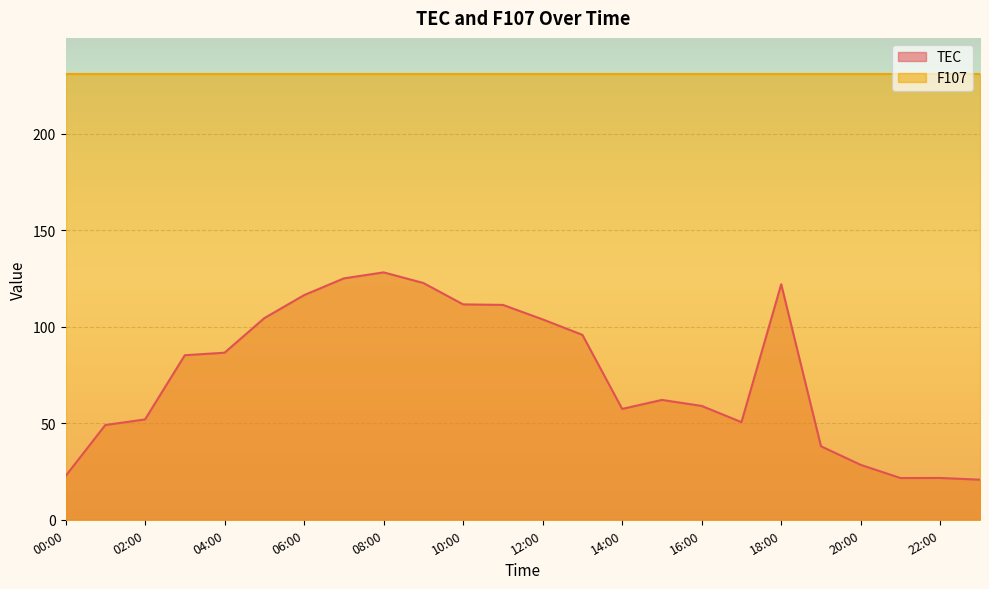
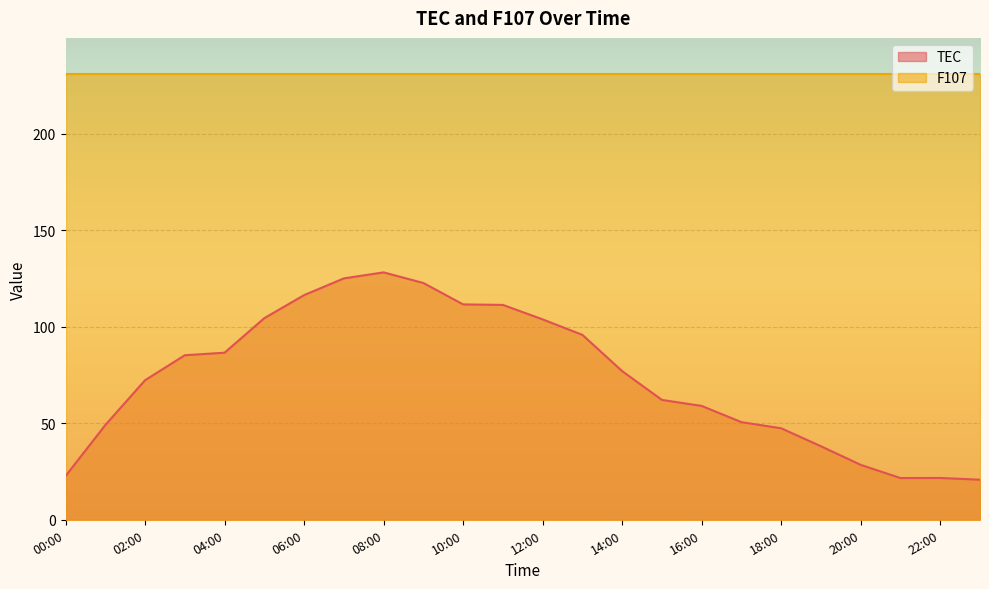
TEC, 02:00: 52 -> 72
TEC, 14:00: 57 -> 77
TEC, 18:00: 122 -> 47
